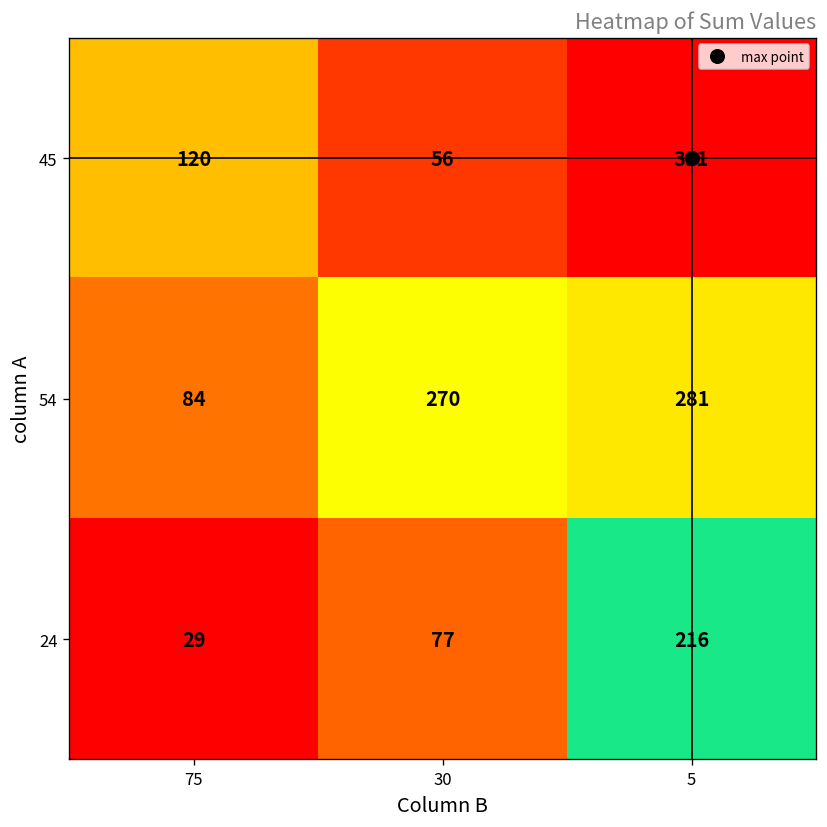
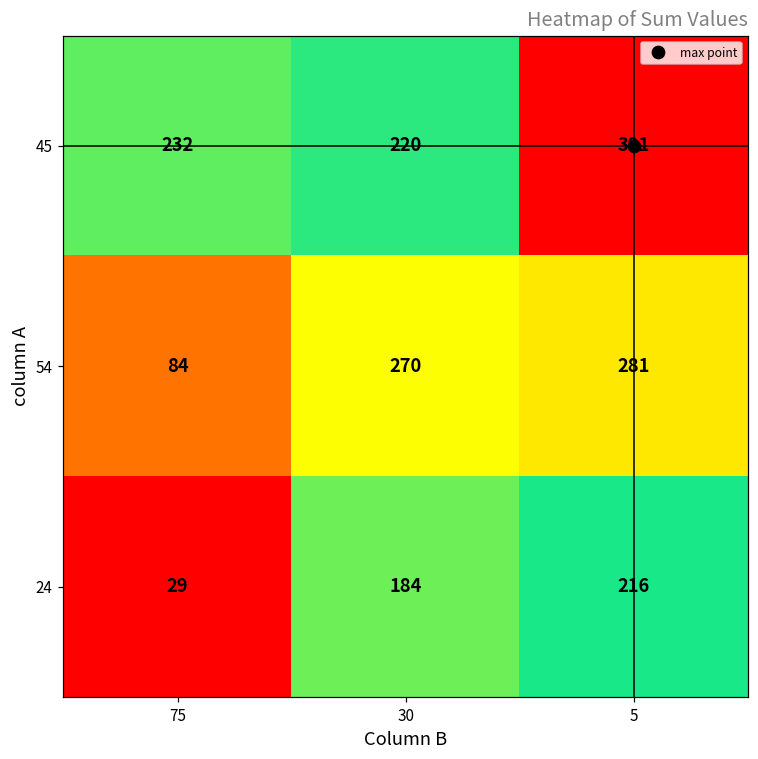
45, 75: 120 -> 232
45, 30: 56 -> 220
24, 30: 77 -> 184
